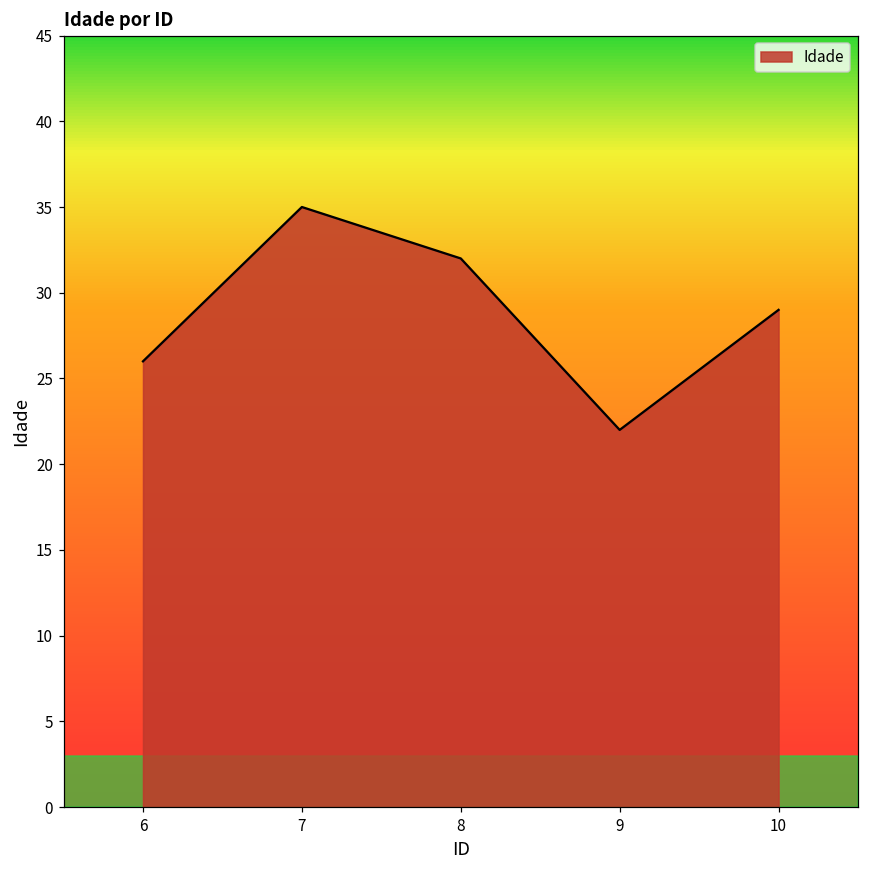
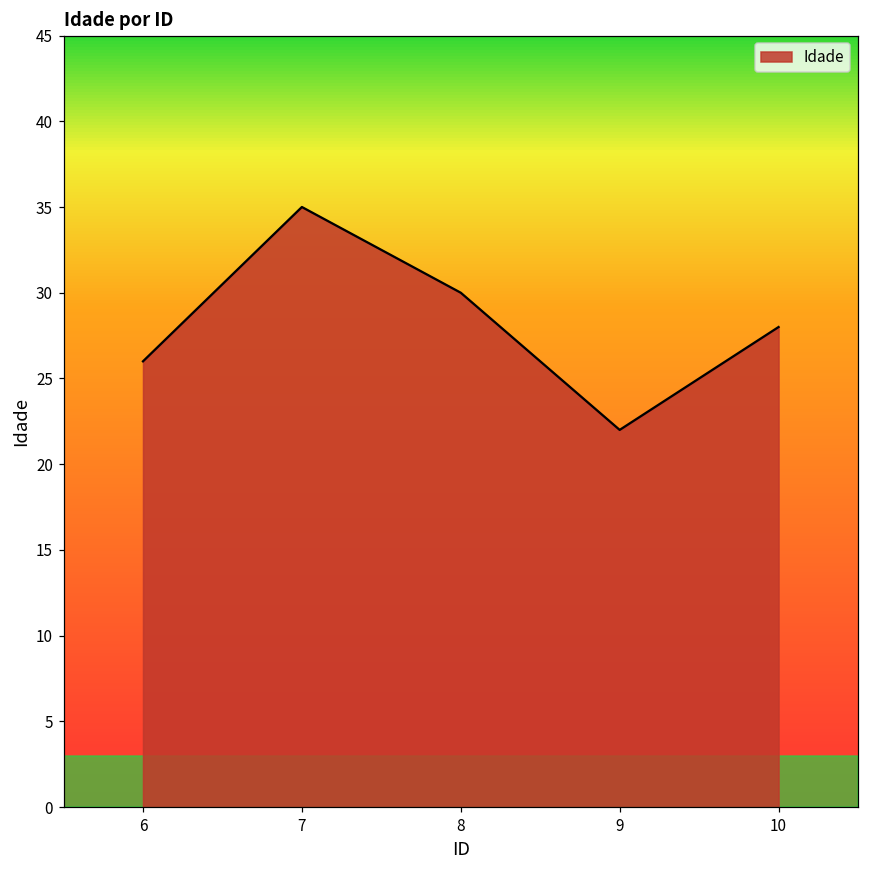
8: 32 -> 30
10: 29 -> 28
